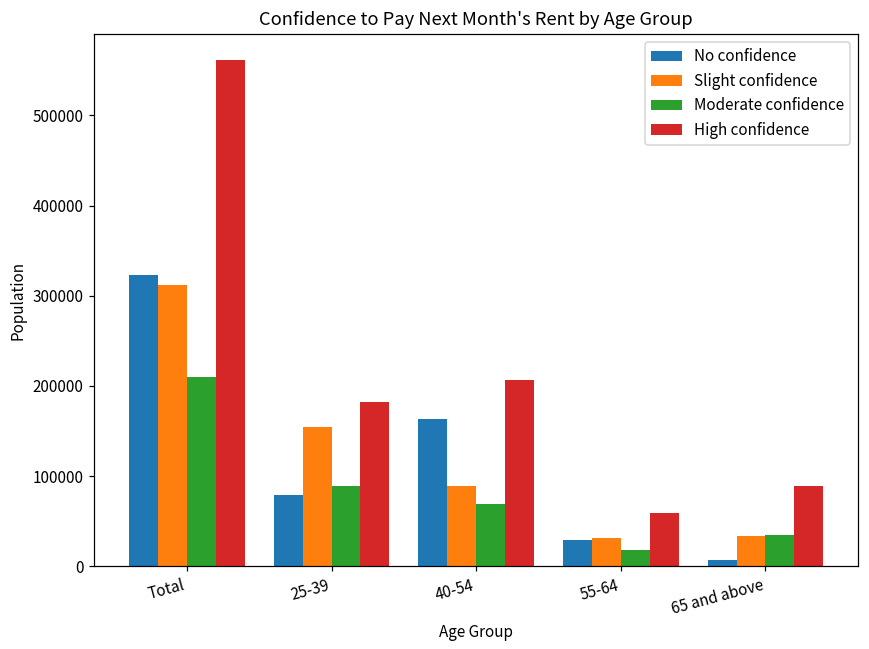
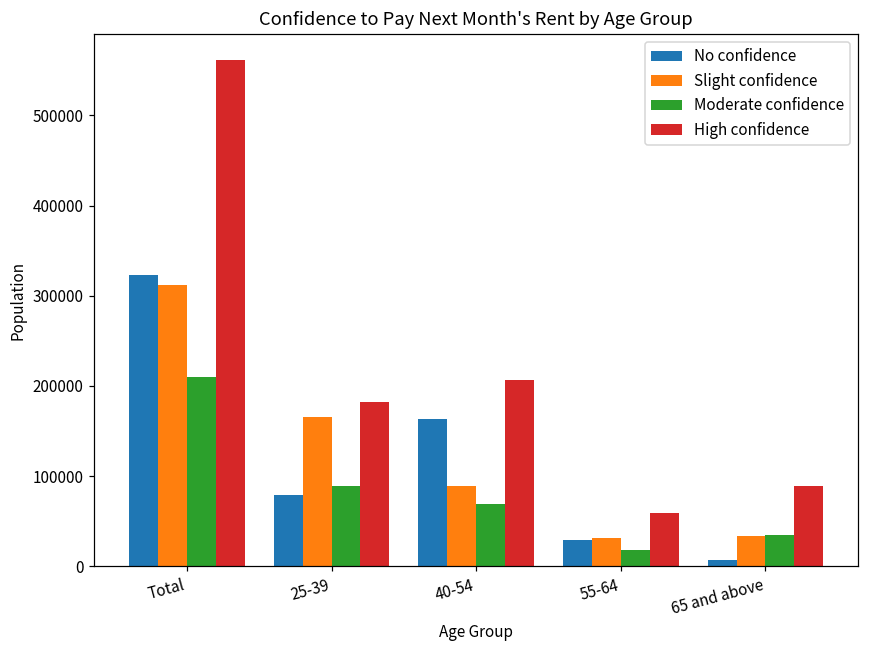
Slight confidence, 25-39: 150000 -> 170000
